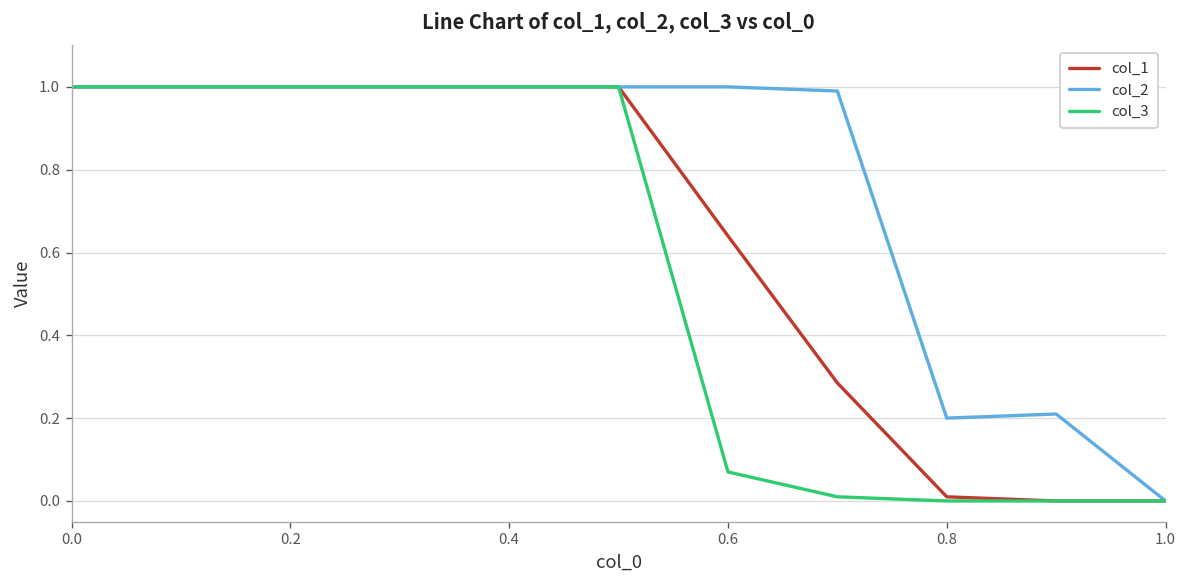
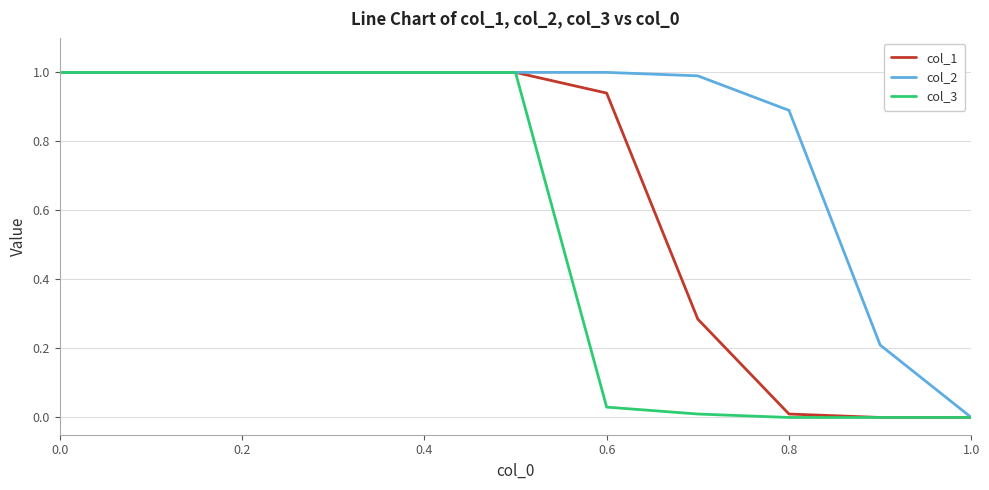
col_1, 0.6: 0.64 -> 0.94
col_3, 0.6: 0.07 -> 0.03
col_2, 0.8: 0.20 -> 0.89
